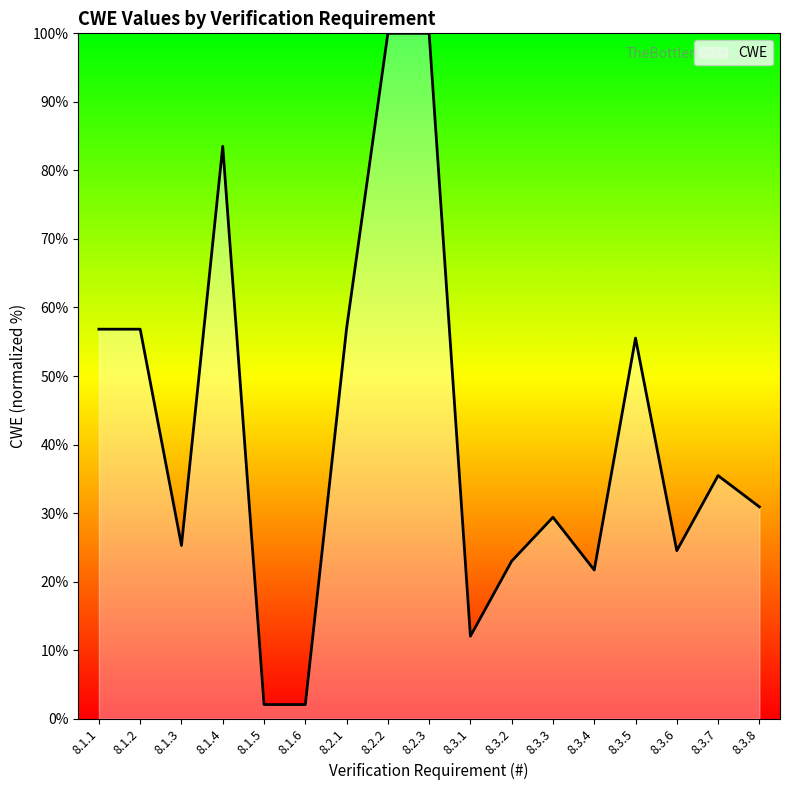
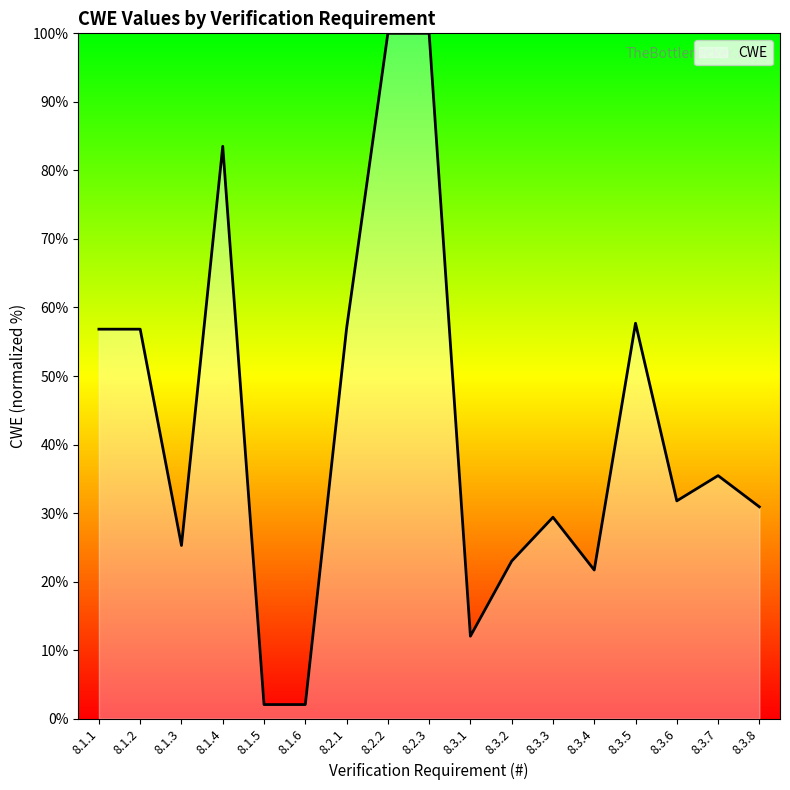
8.3.5: 56% -> 58%
8.3.6: 25% -> 32%
